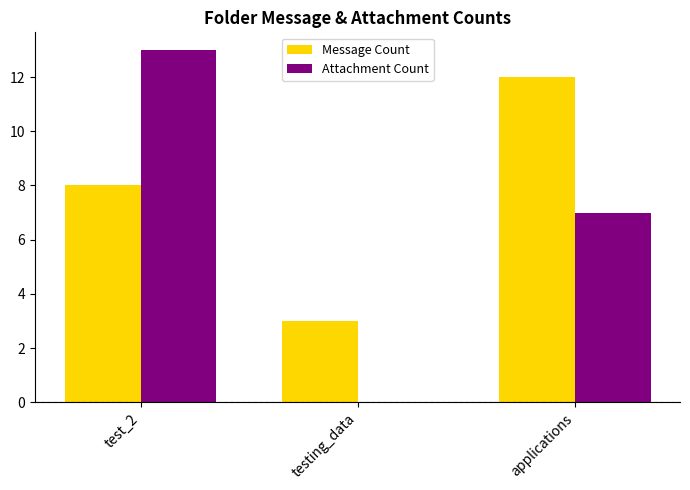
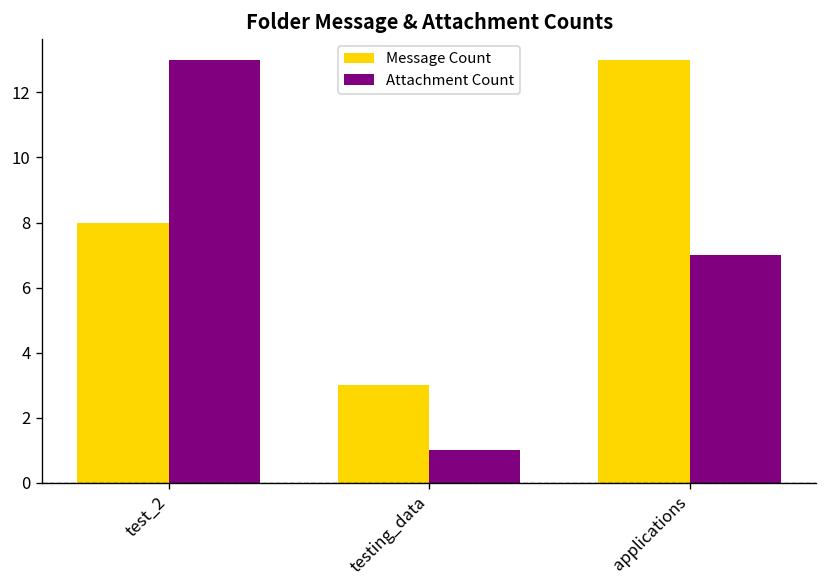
Attachment Count, testing_data: 0 -> 1
Message Count, applications: 12 -> 13
